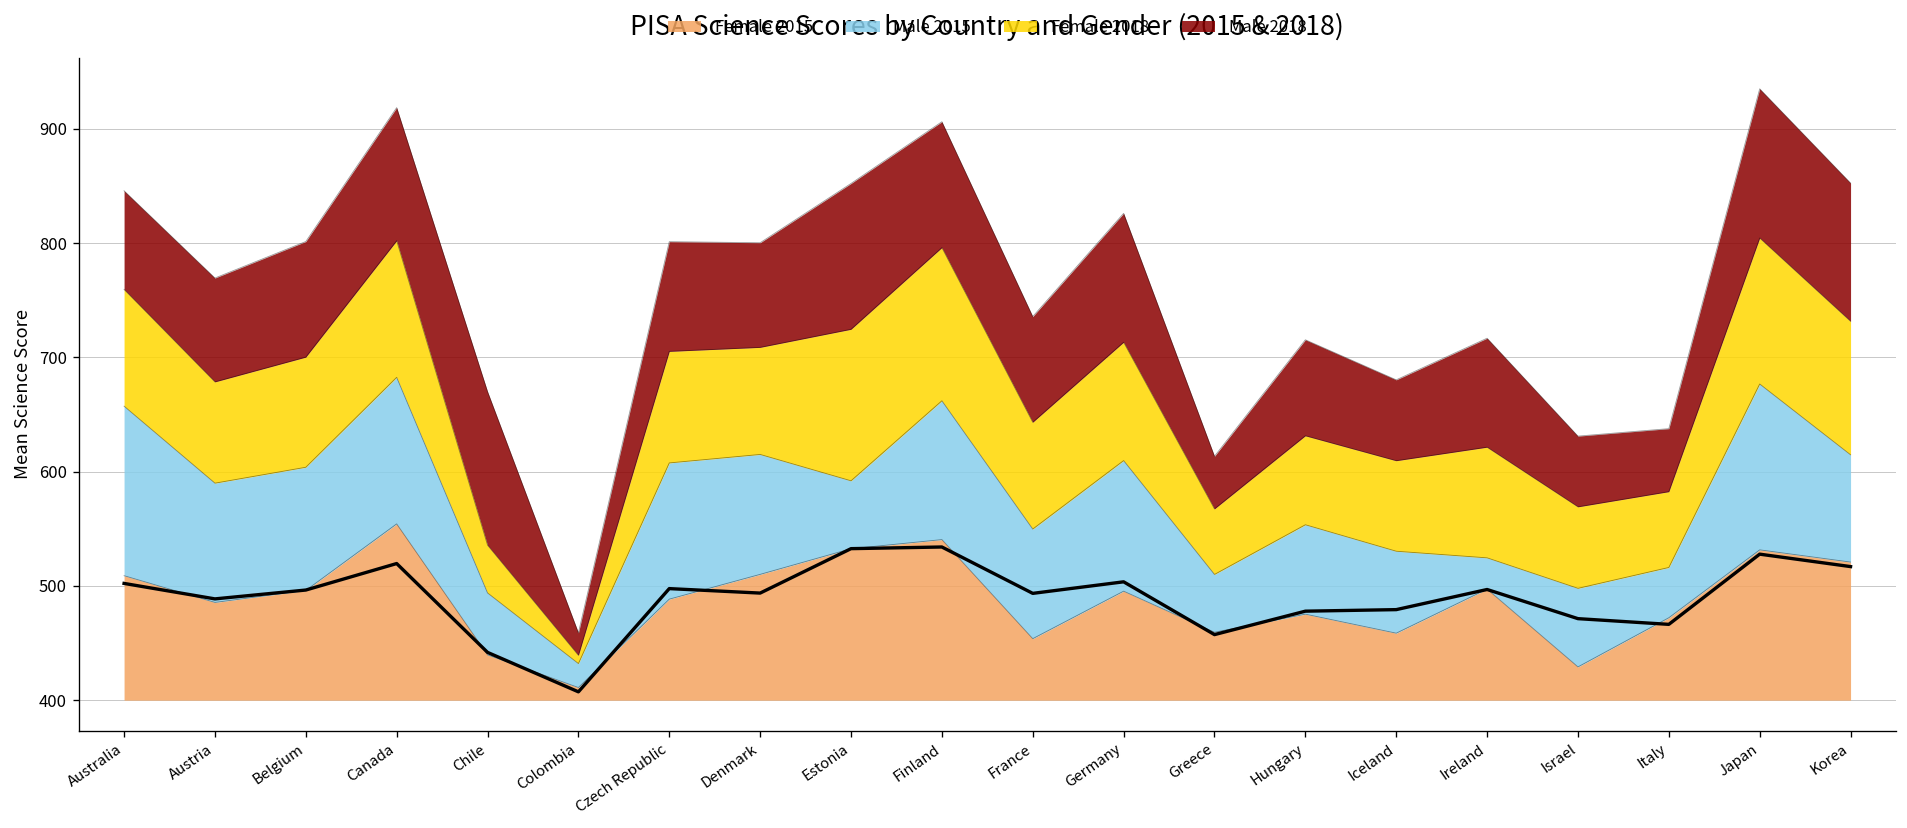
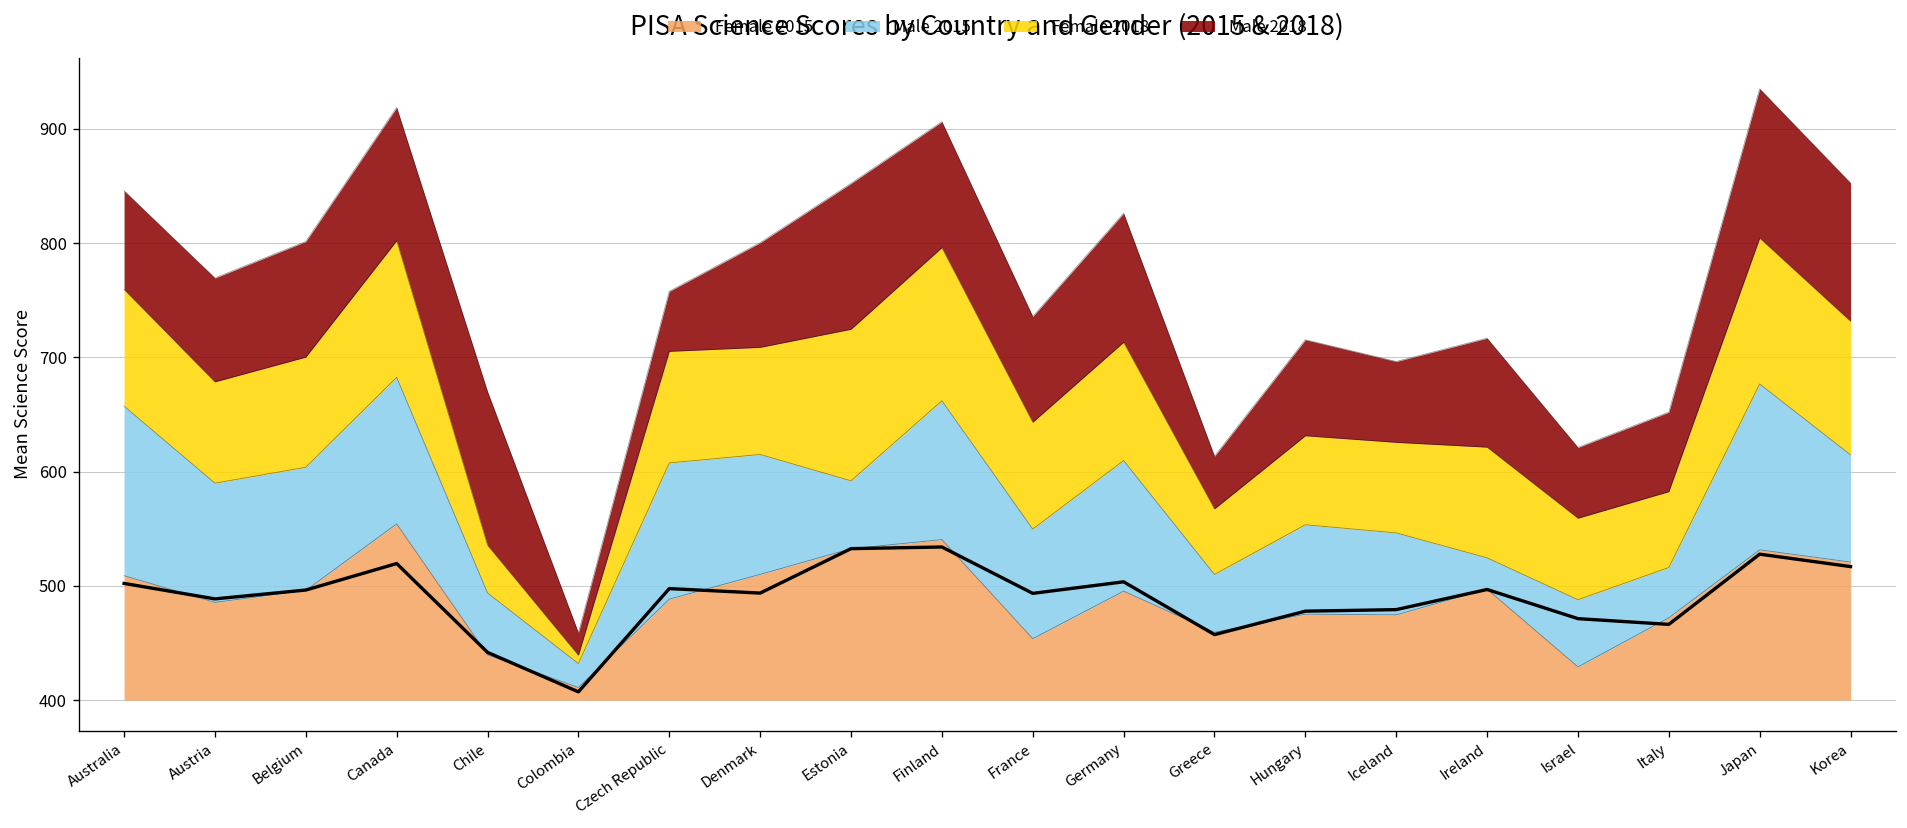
Male 2018, Czech Republic: 100 -> 50
Female 2015, Iceland: 460 -> 470
Male 2015, Israel: 70 -> 60
Male 2018, Italy: 60 -> 70
